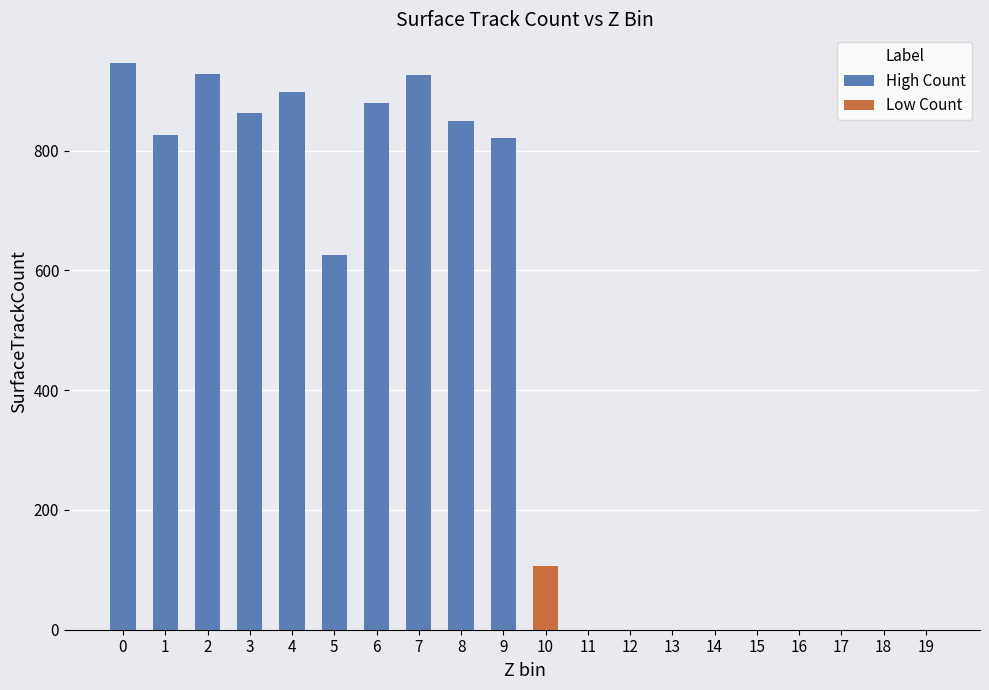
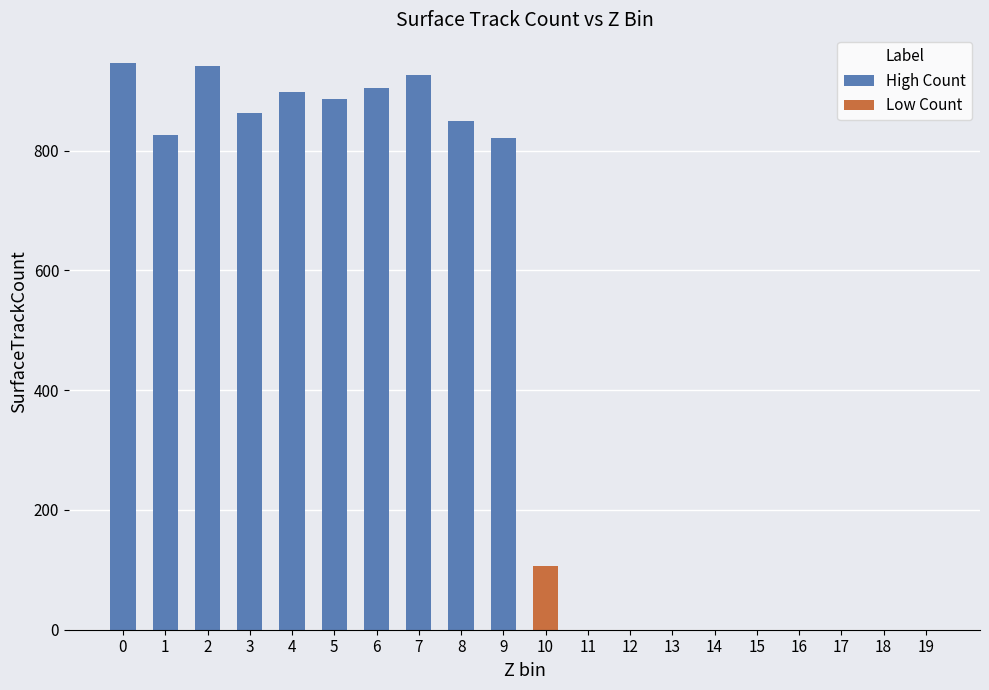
2: 930 -> 940
5: 630 -> 890
6: 880 -> 900
